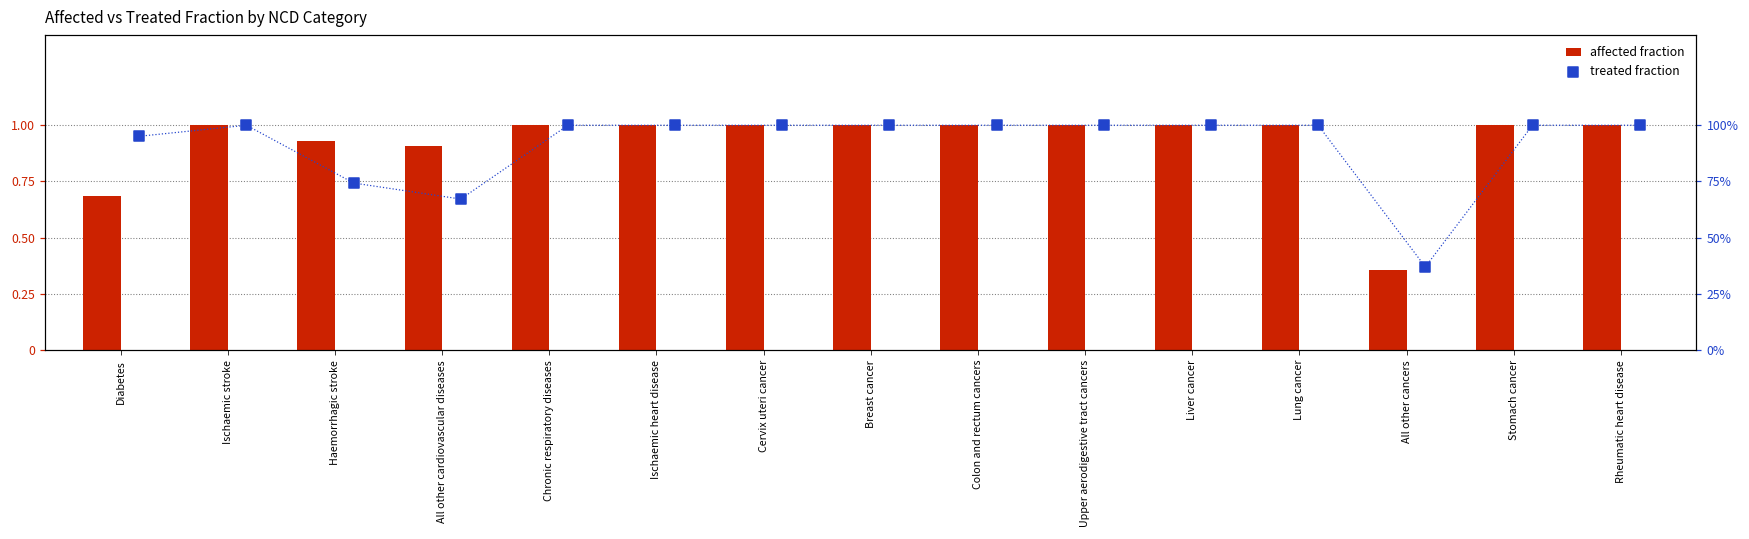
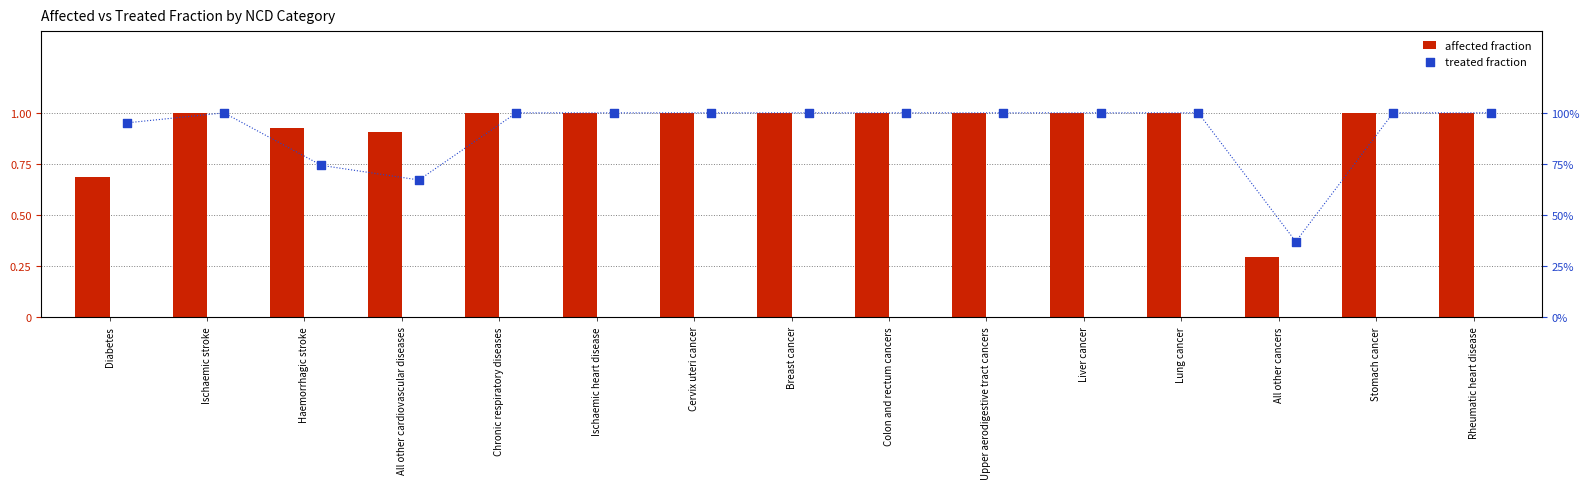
affected fraction, All other cancers: 0.35 -> 0.30
